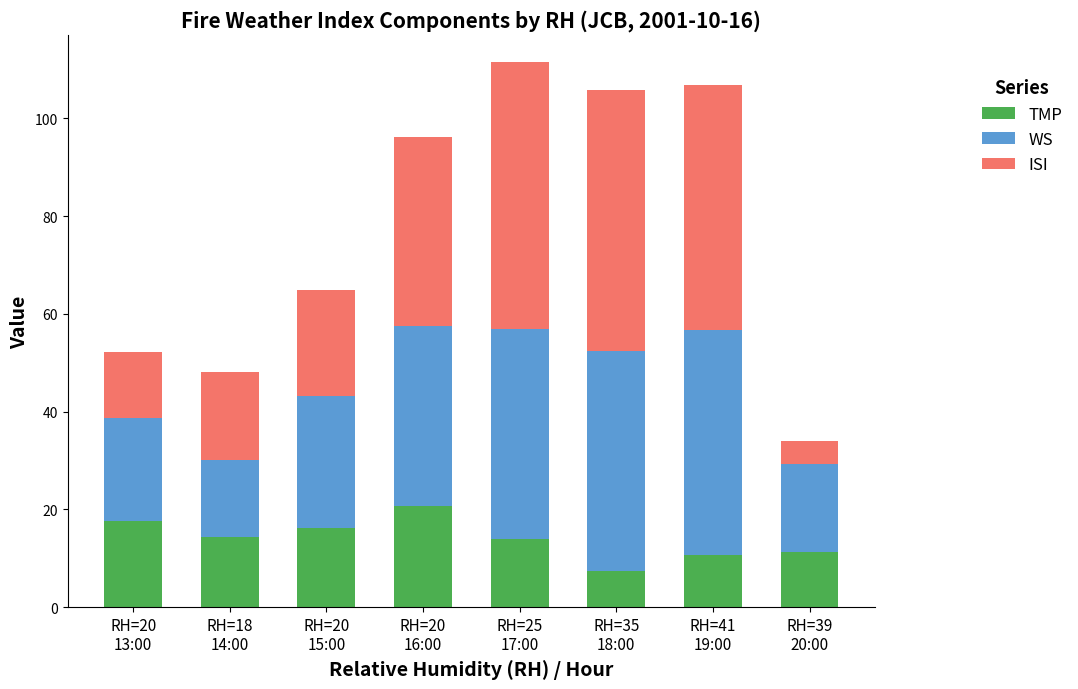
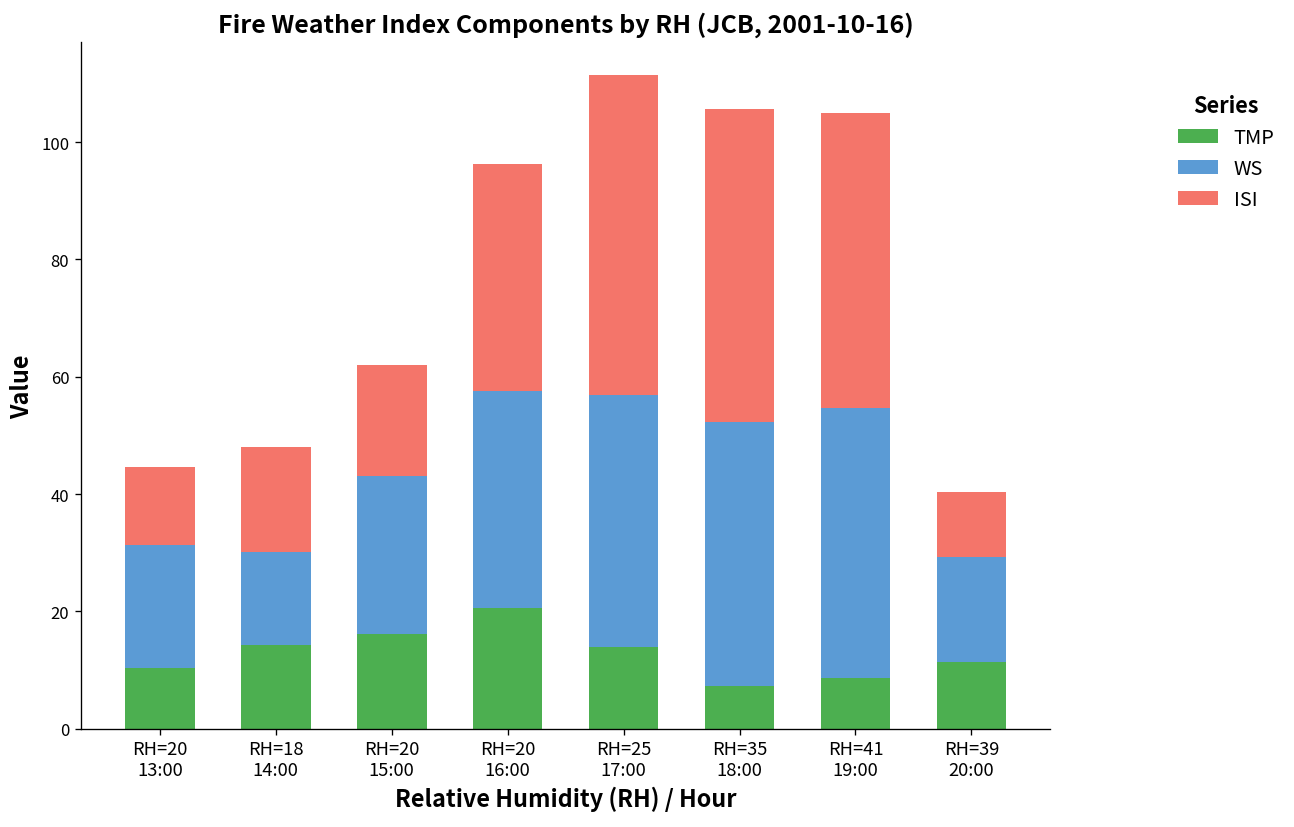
TMP, RH=20 13:00: 18 -> 10
ISI, RH=20 15:00: 22 -> 19
TMP, RH=41 19:00: 11 -> 9
ISI, RH=39 20:00: 5 -> 11
